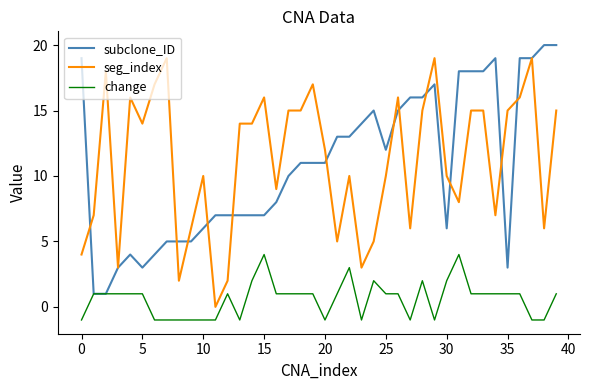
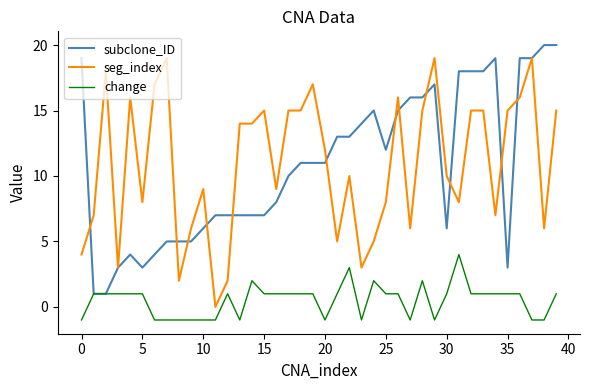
seg_index, 5: 14 -> 8
seg_index, 10: 10 -> 9
seg_index, 15: 16 -> 15
change, 15: 4 -> 1
seg_index, 25: 10 -> 8
change, 30: 2 -> 1
